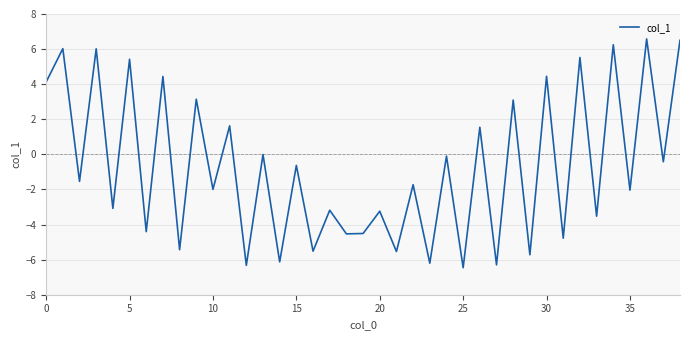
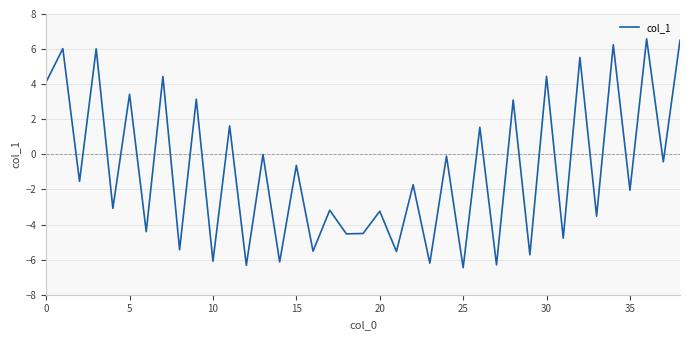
5: 5.4 -> 3.4
10: -2.0 -> -6.1
